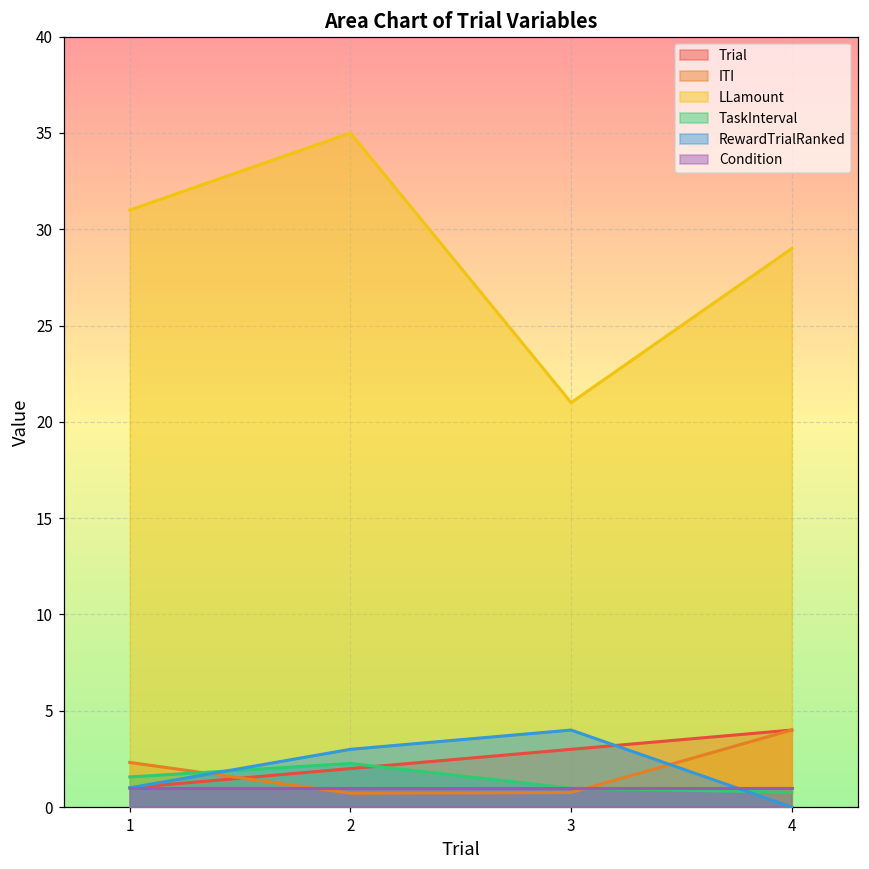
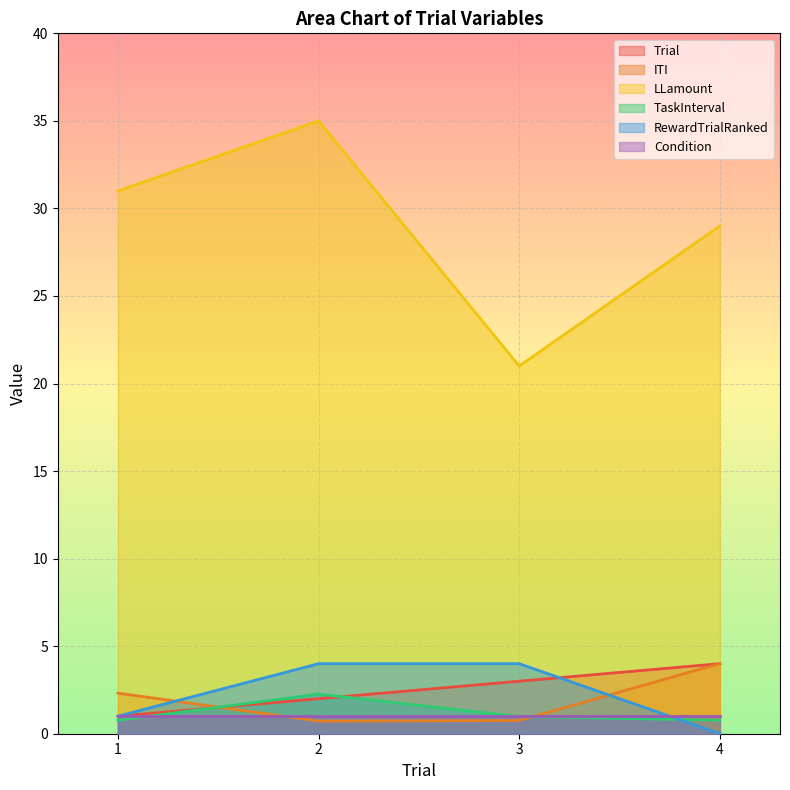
TaskInterval, 1: 1.6 -> 0.8
RewardTrialRanked, 2: 3 -> 4
